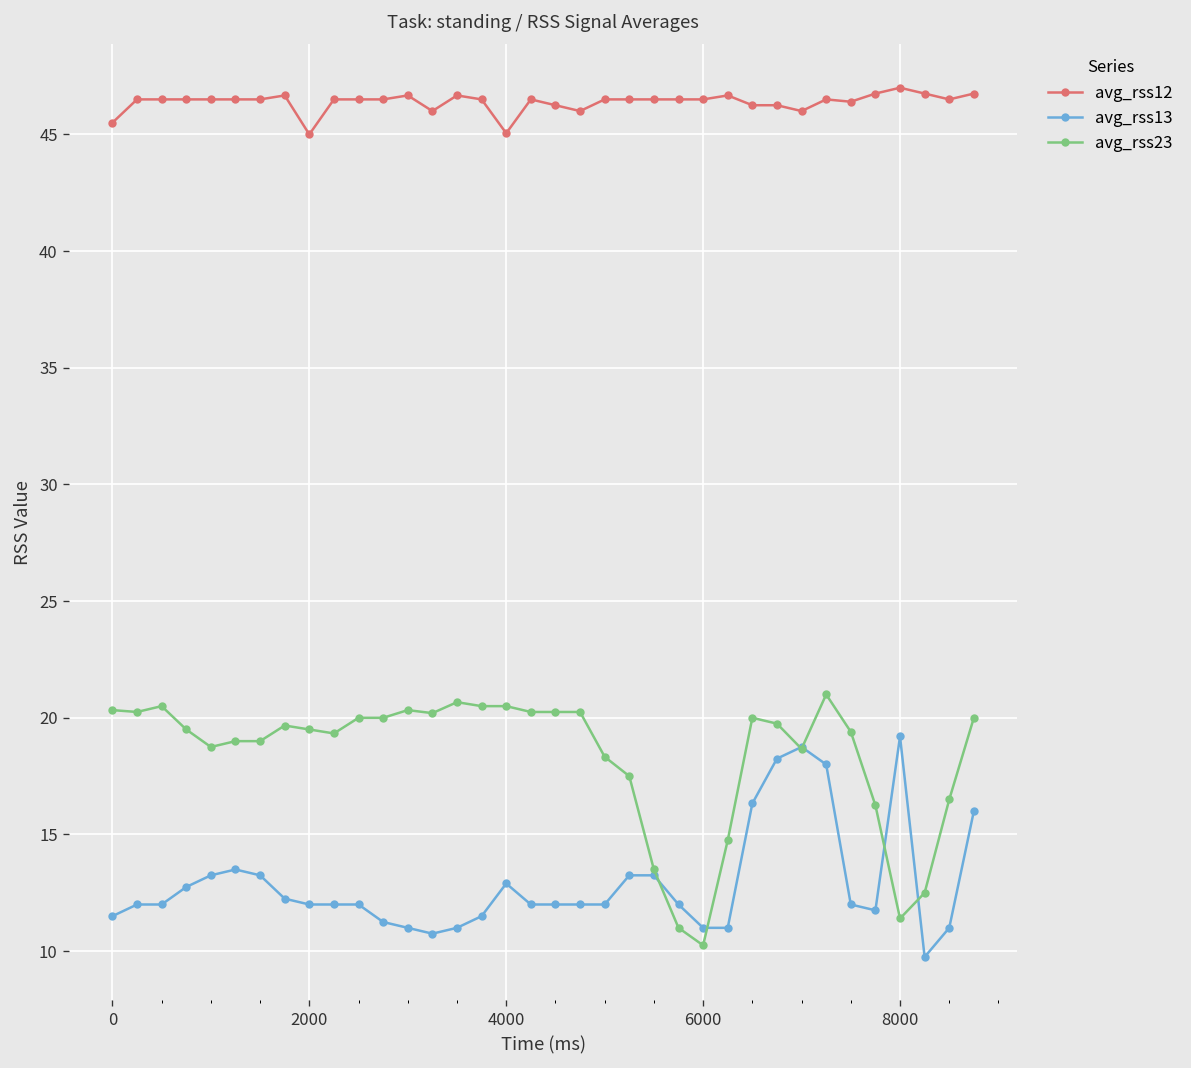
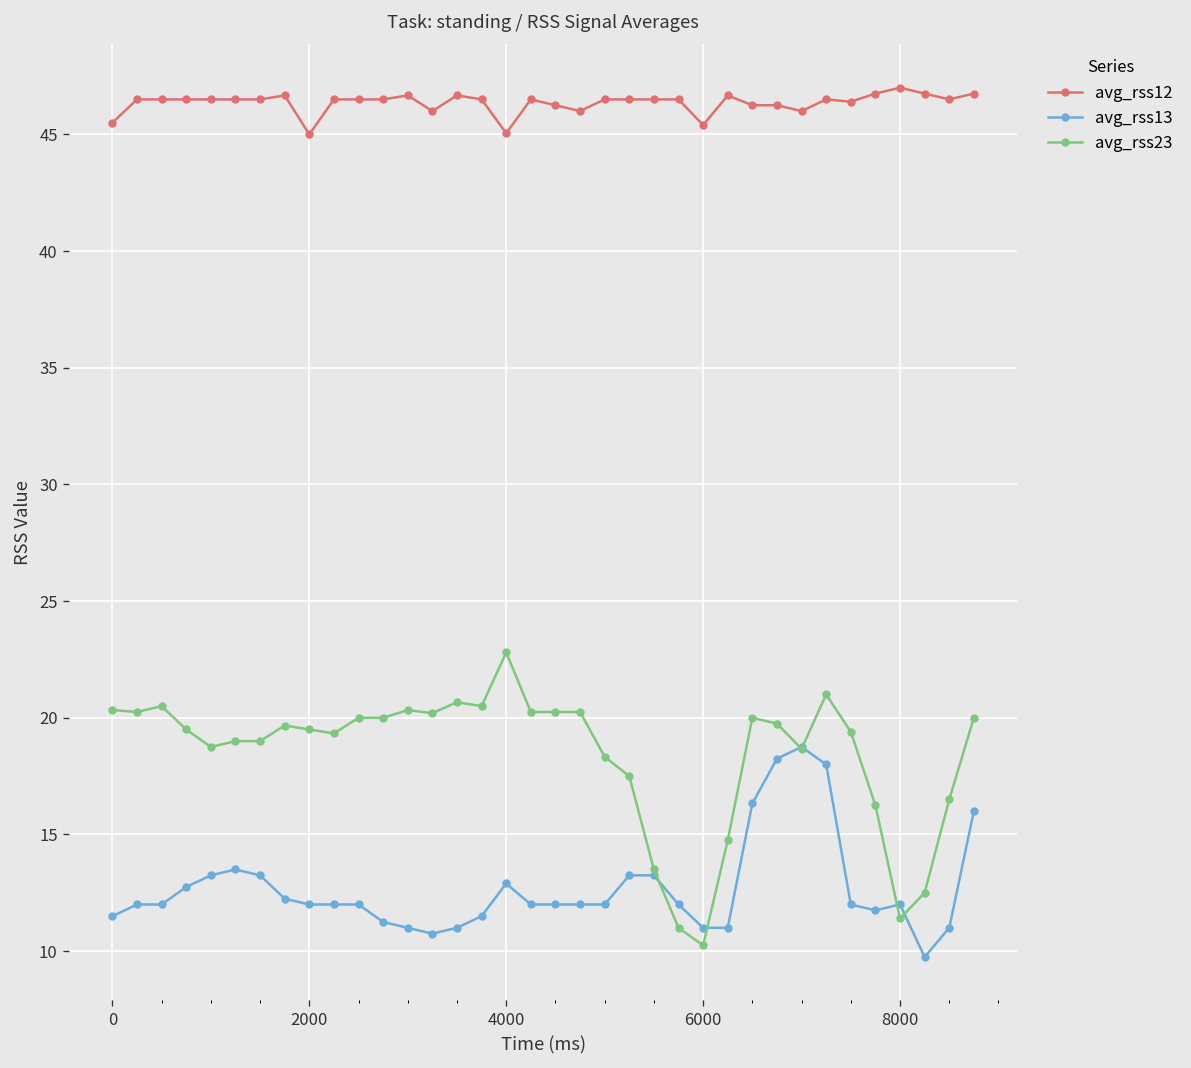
avg_rss23, 4000: 20.5 -> 22.8
avg_rss12, 6000: 46.5 -> 45.4
avg_rss13, 8000: 19.2 -> 12.0
